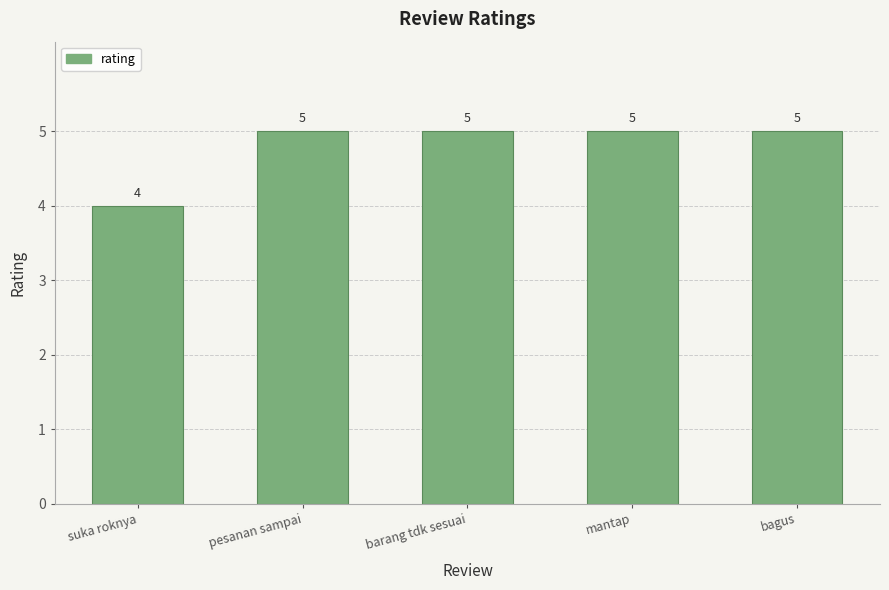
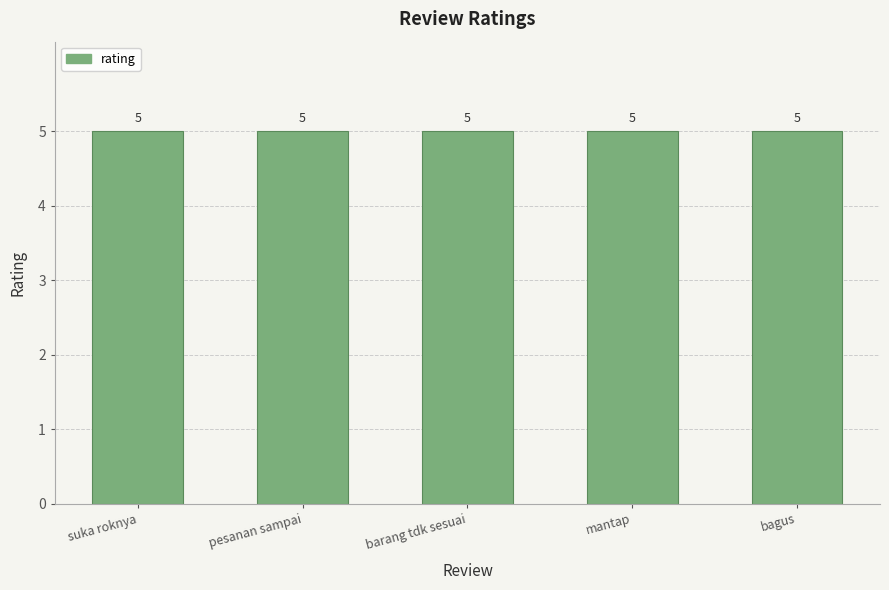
suka roknya: 4 -> 5
